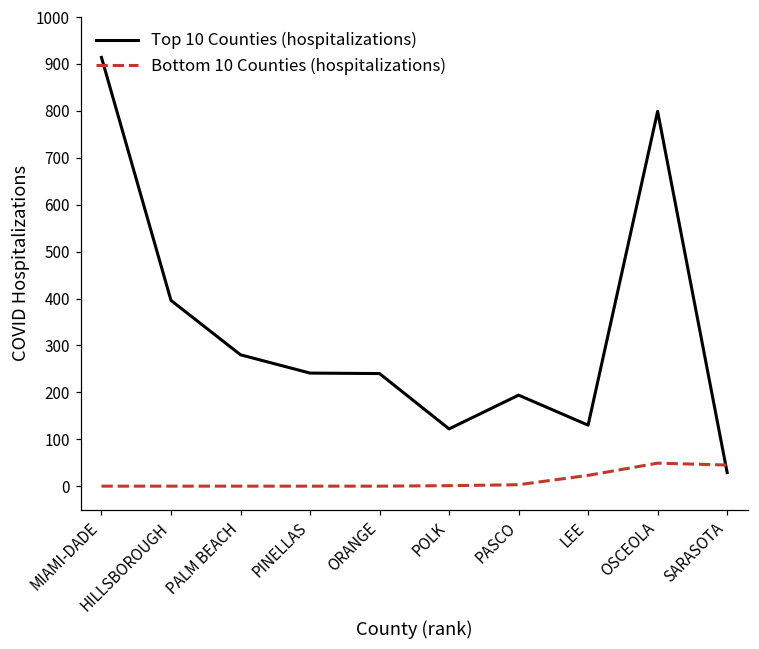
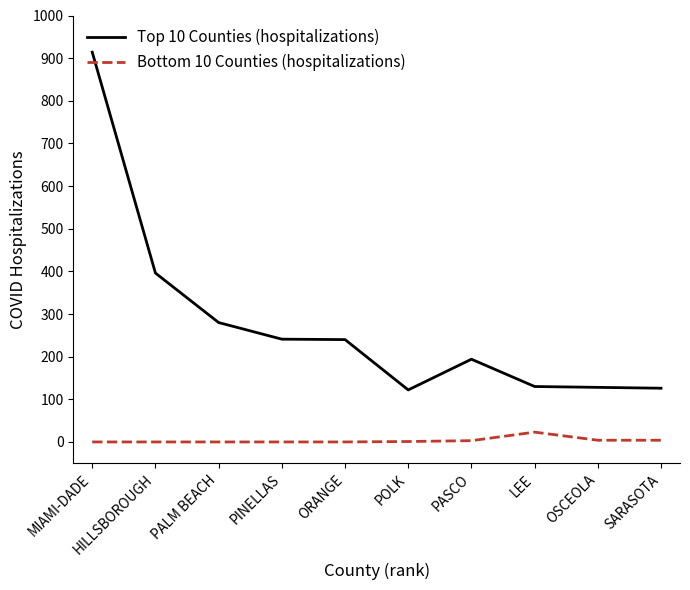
Top 10 Counties (hospitalizations), OSCEOLA: 800 -> 130
Bottom 10 Counties (hospitalizations), OSCEOLA: 50 -> 0
Top 10 Counties (hospitalizations), SARASOTA: 30 -> 130
Bottom 10 Counties (hospitalizations), SARASOTA: 50 -> 0
